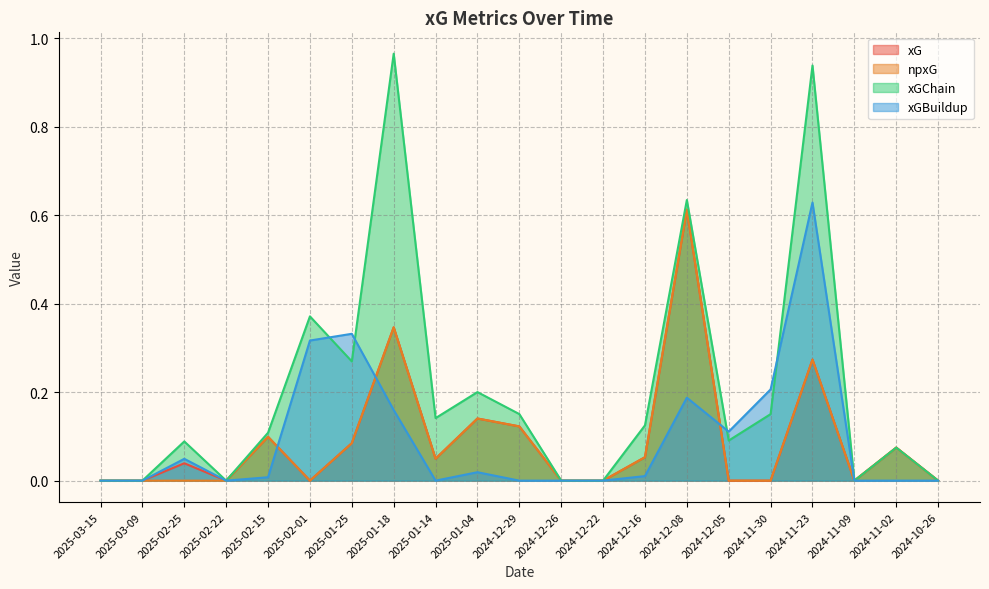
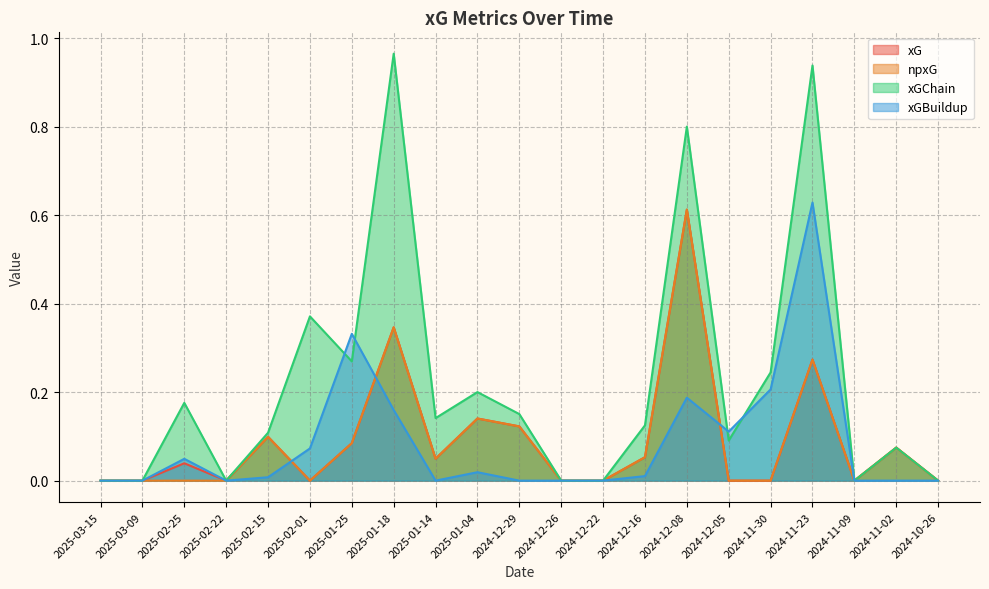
xGChain, 2025-02-25: 0.09 -> 0.18
xGBuildup, 2025-02-01: 0.32 -> 0.07
xGChain, 2024-12-08: 0.63 -> 0.80
xGChain, 2024-11-30: 0.15 -> 0.24
